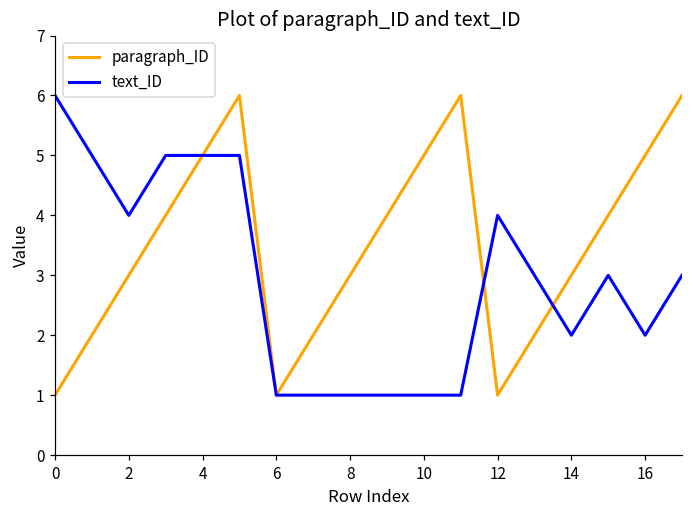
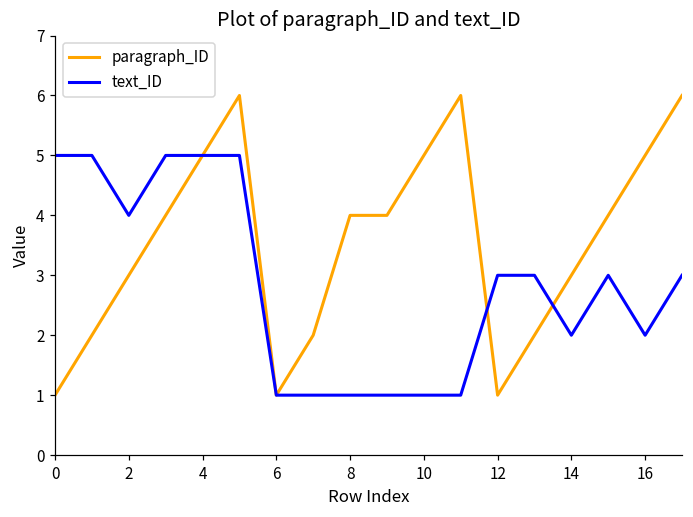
text_ID, 0: 6 -> 5
paragraph_ID, 8: 3 -> 4
text_ID, 12: 4 -> 3
